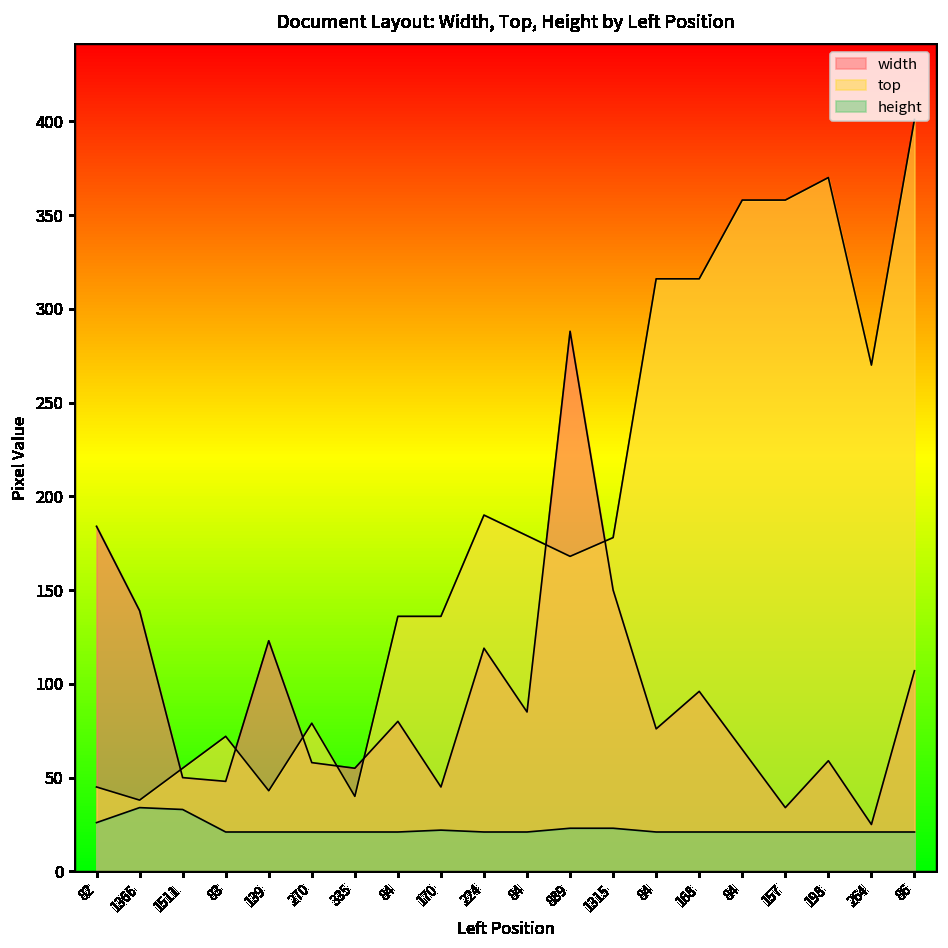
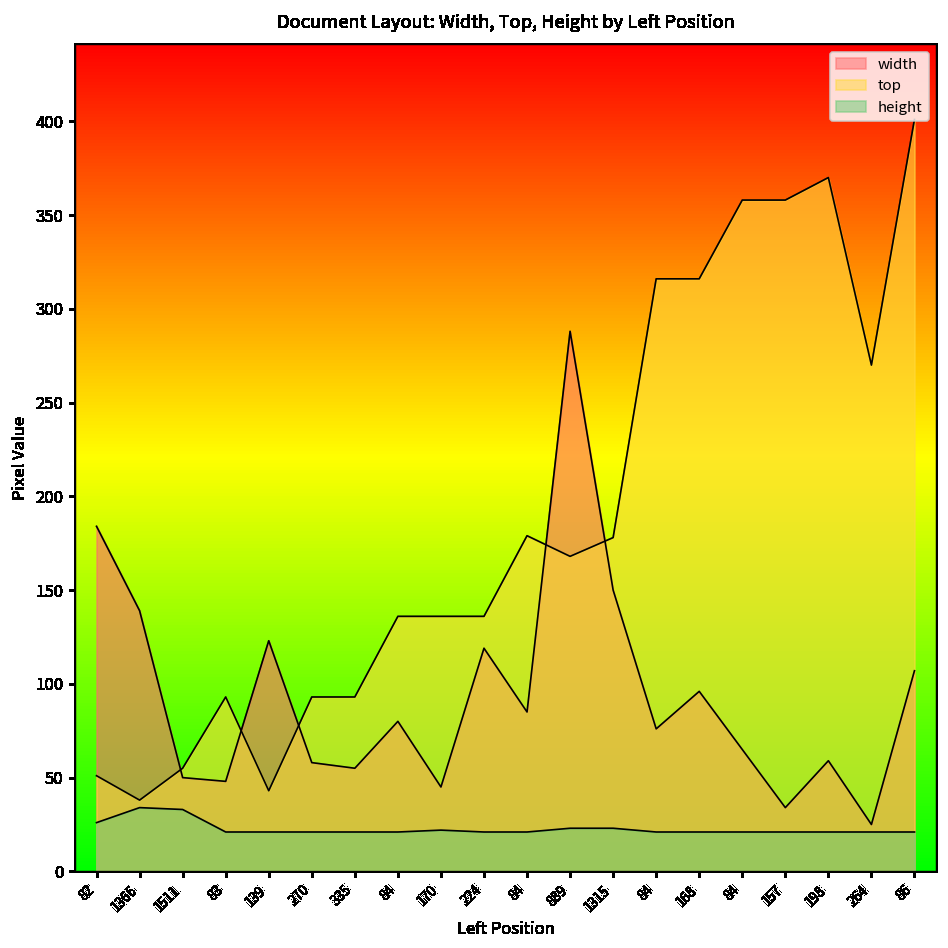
top, 82: 45 -> 51
top, 83: 72 -> 93
top, 270: 79 -> 93
top, 335: 40 -> 93
top, 224: 190 -> 136
